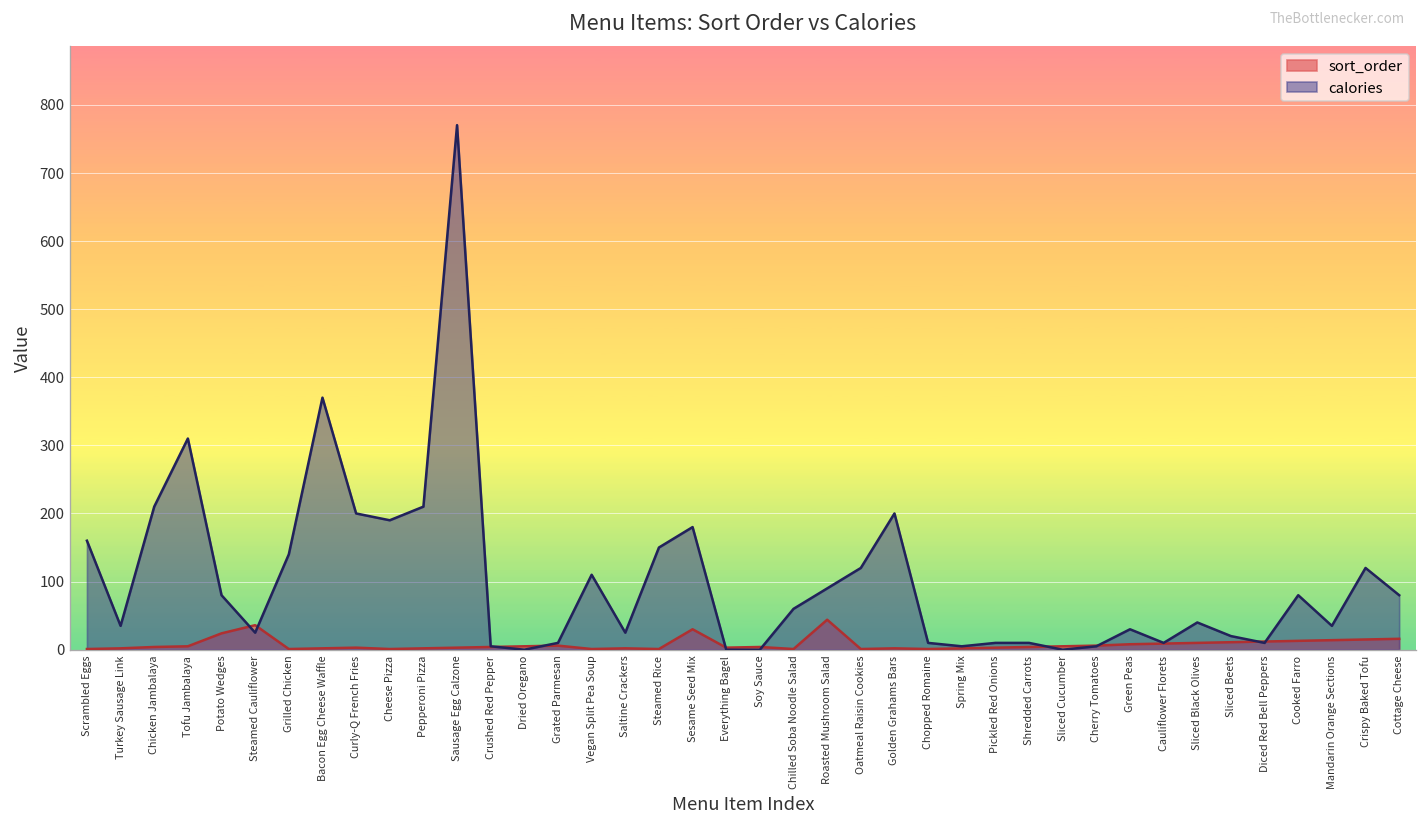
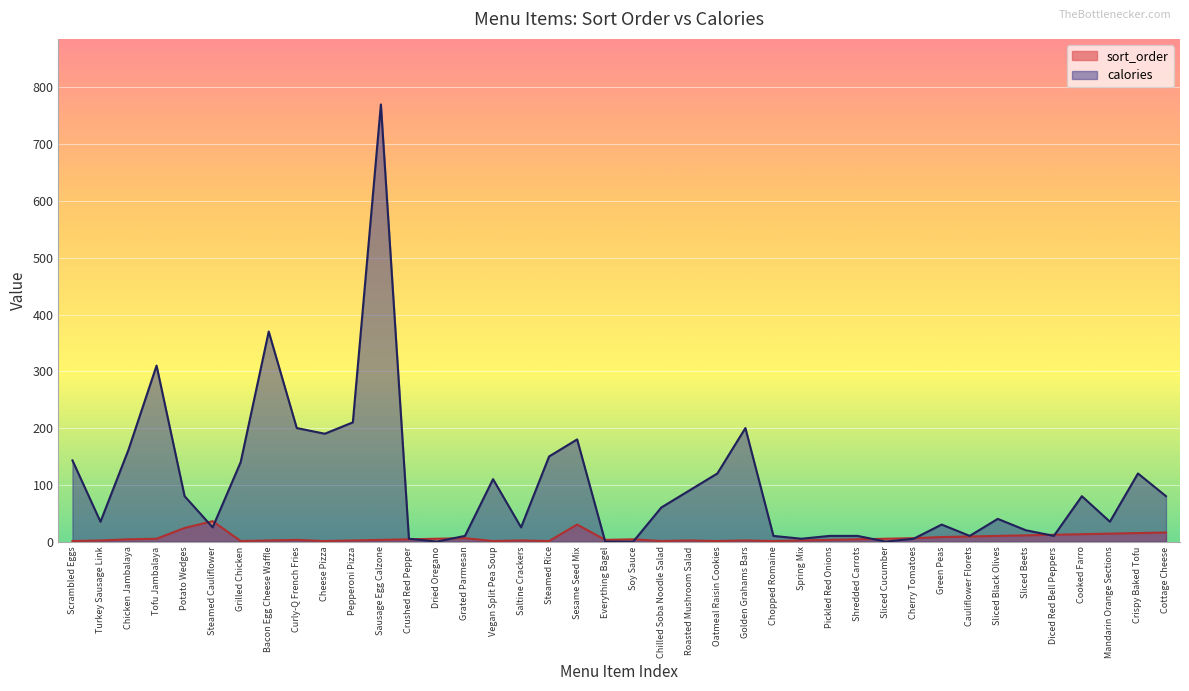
calories, Scrambled Eggs: 160 -> 140
calories, Chicken Jambalaya: 210 -> 160
sort_order, Roasted Mushroom Salad: 40 -> 0
